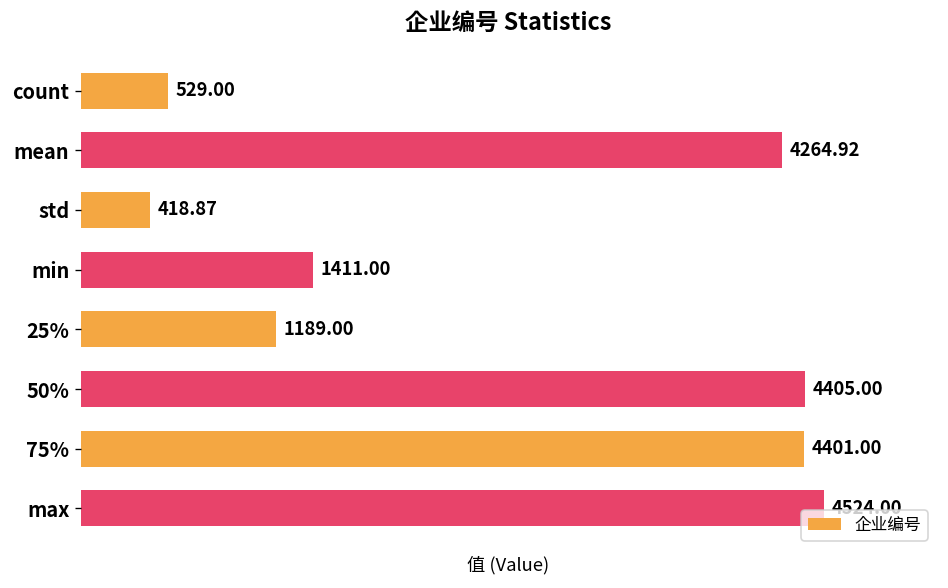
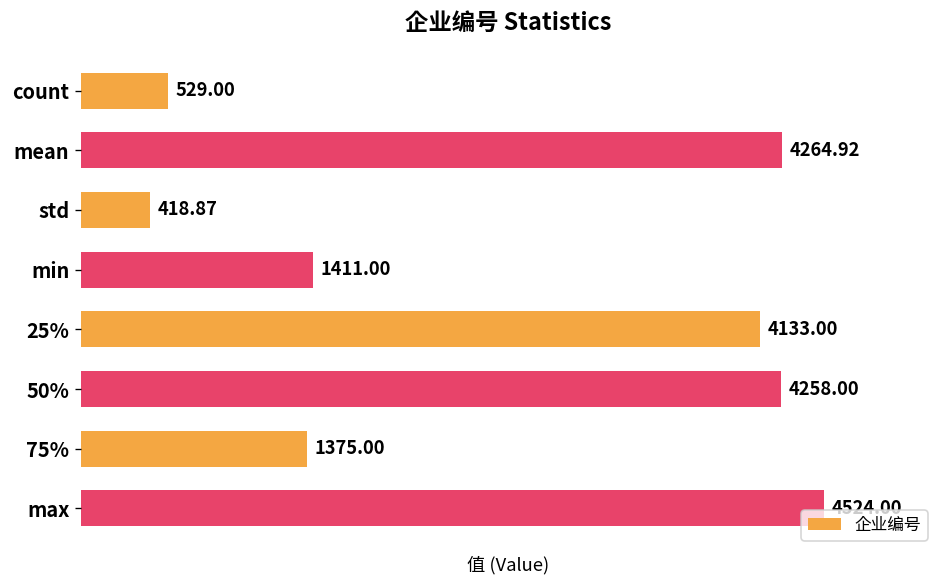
25%: 1189.00 -> 4133.00
50%: 4405.00 -> 4258.00
75%: 4401.00 -> 1375.00
